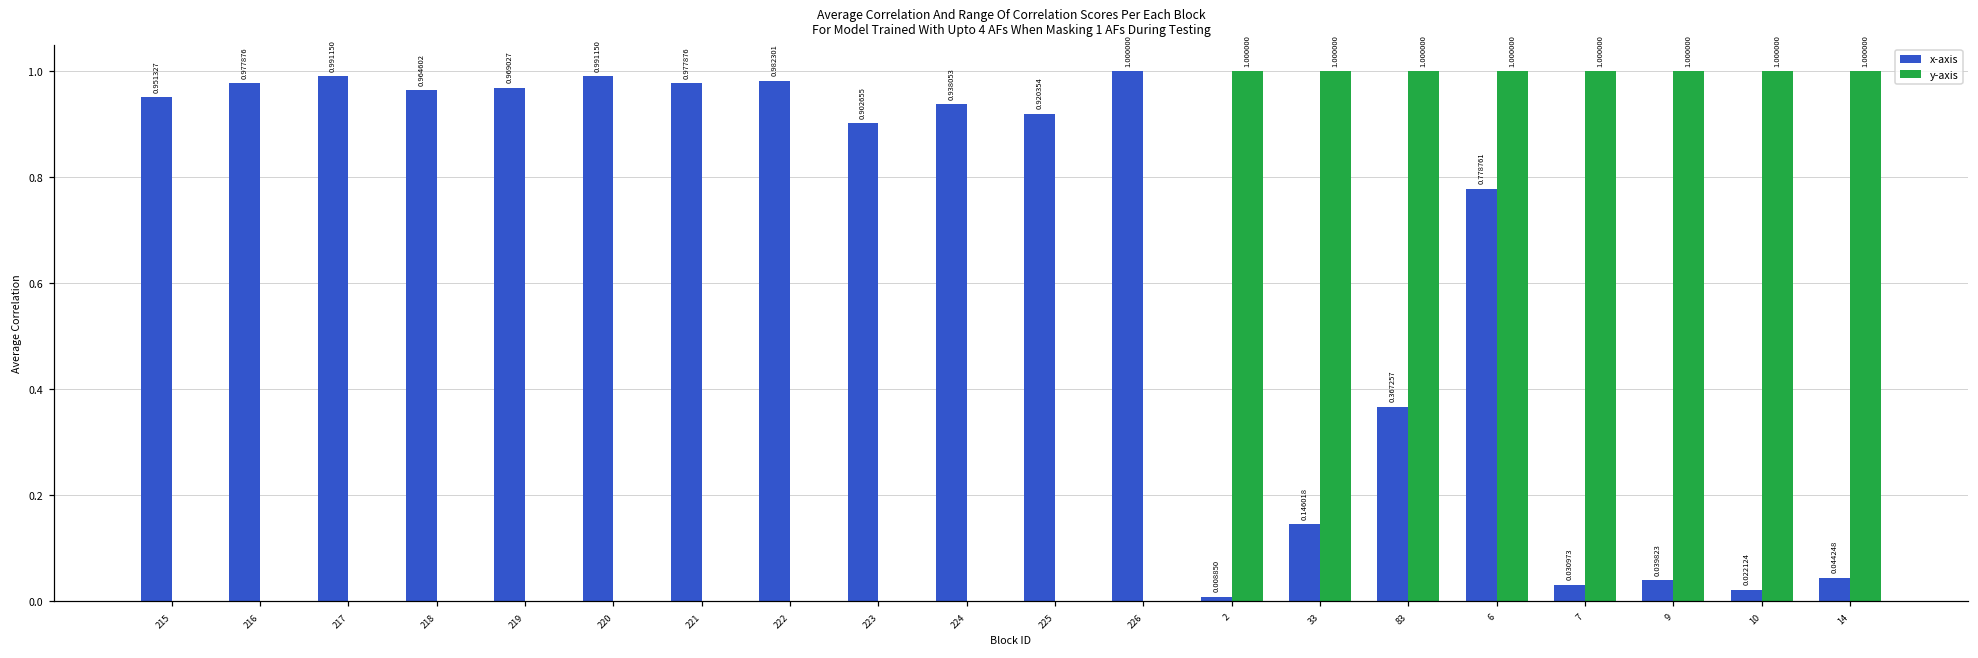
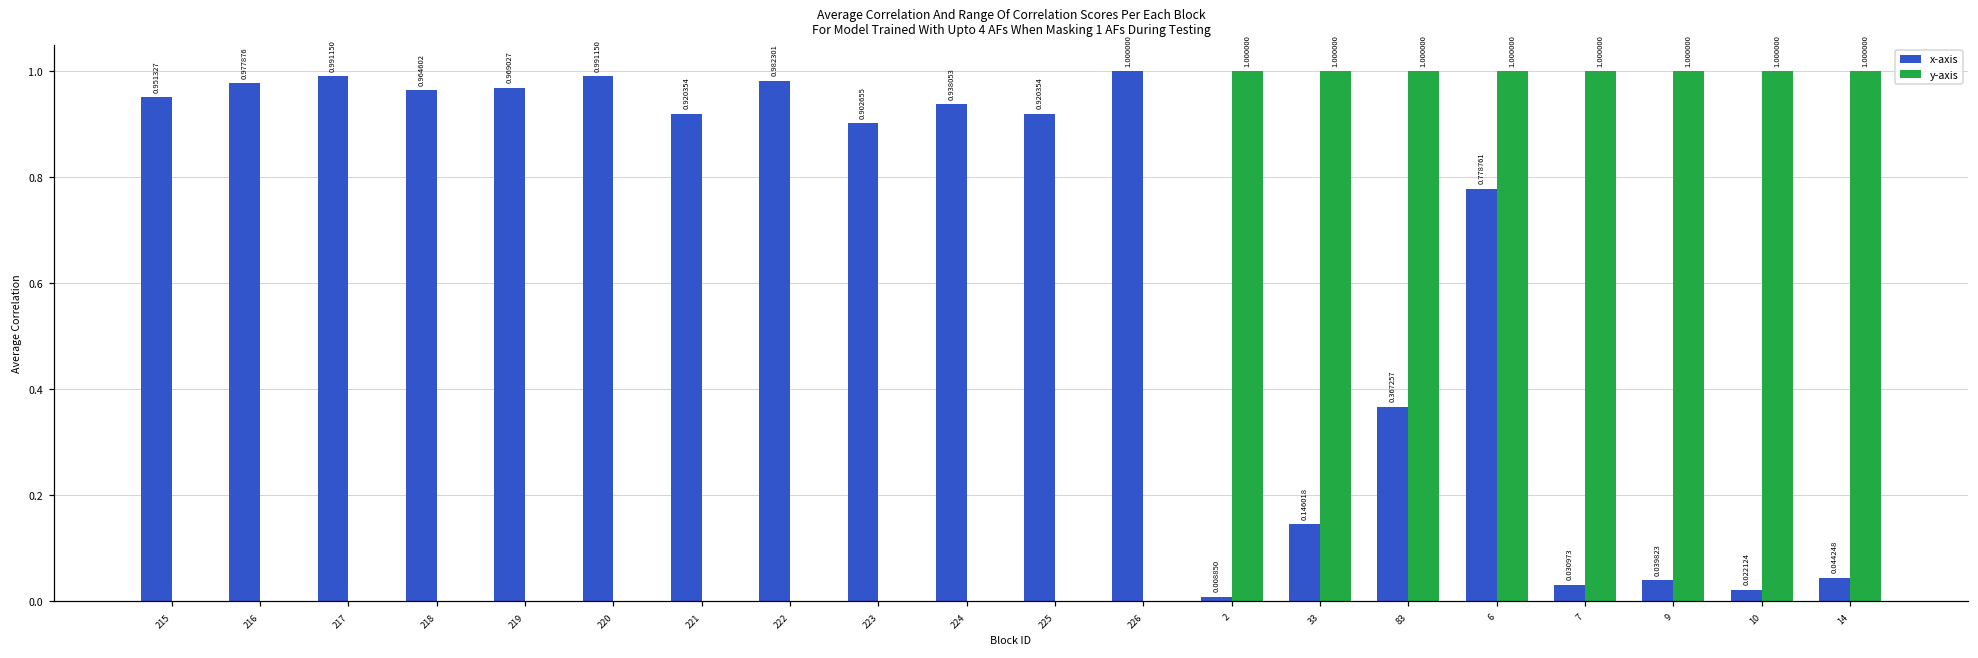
x-axis, 221: 0.977876 -> 0.920354
